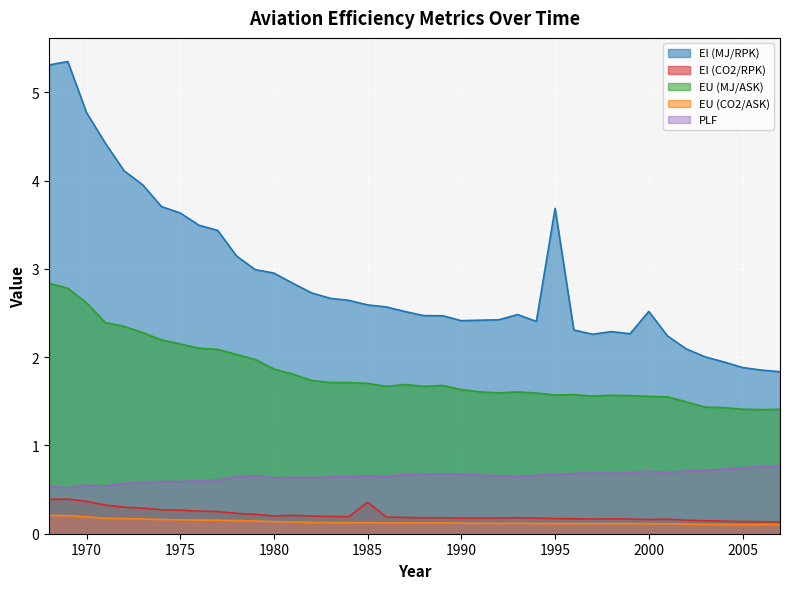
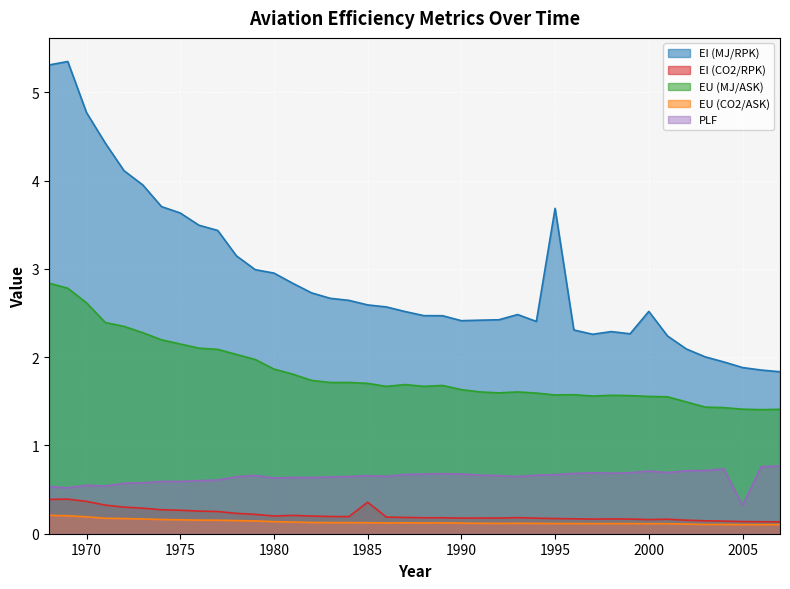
PLF, 2005: 0.7 -> 0.3
